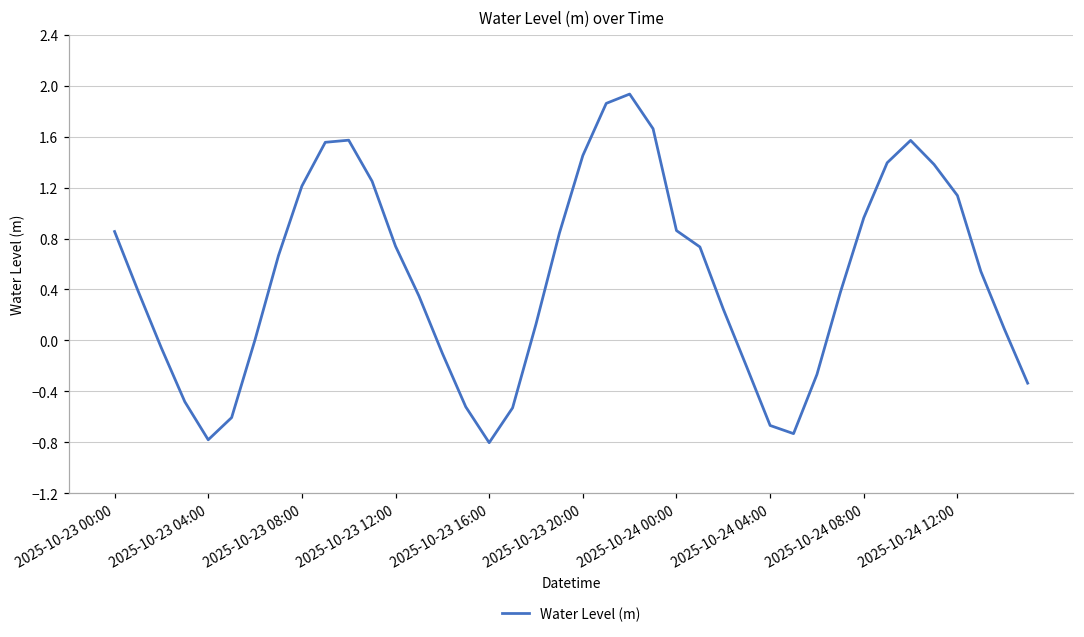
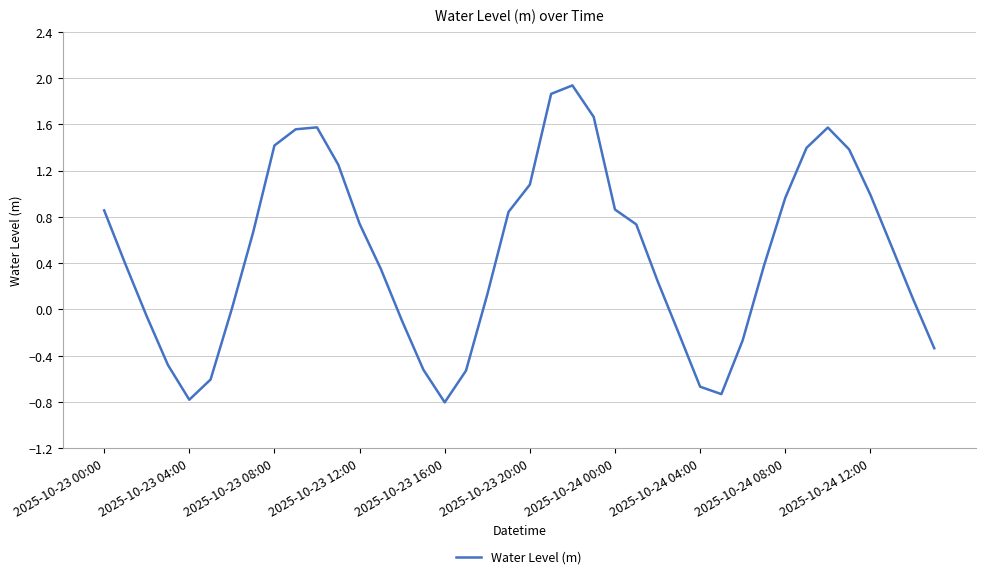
2025-10-23 08:00: 1.21 -> 1.42
2025-10-23 20:00: 1.45 -> 1.08
2025-10-24 12:00: 1.14 -> 0.99
